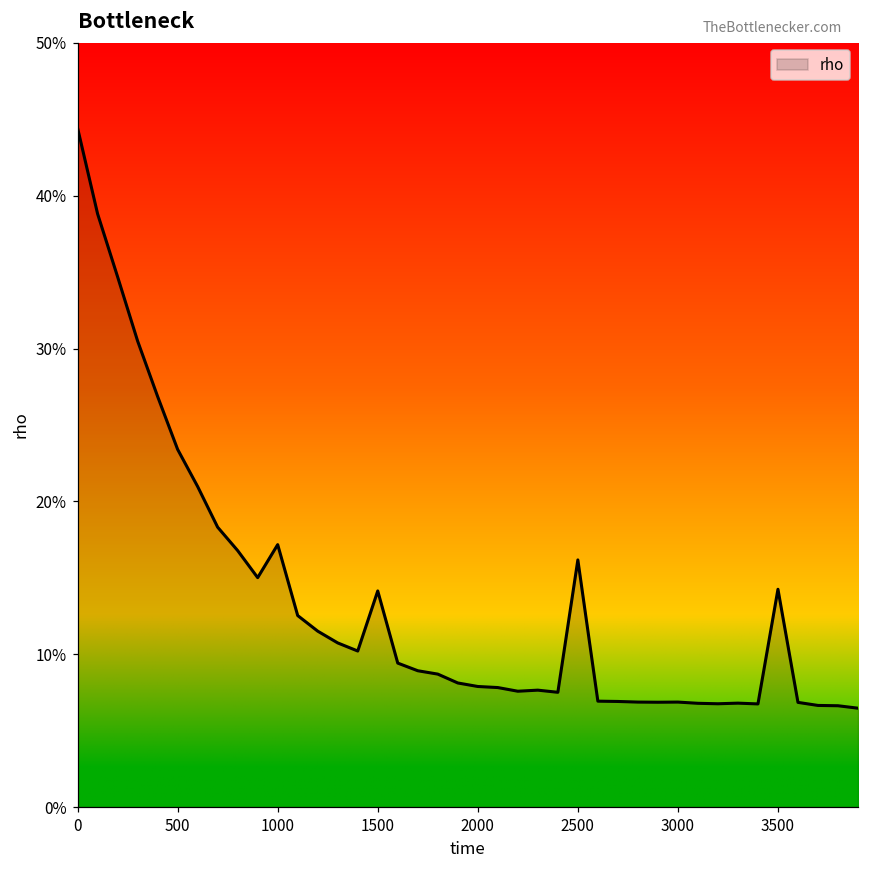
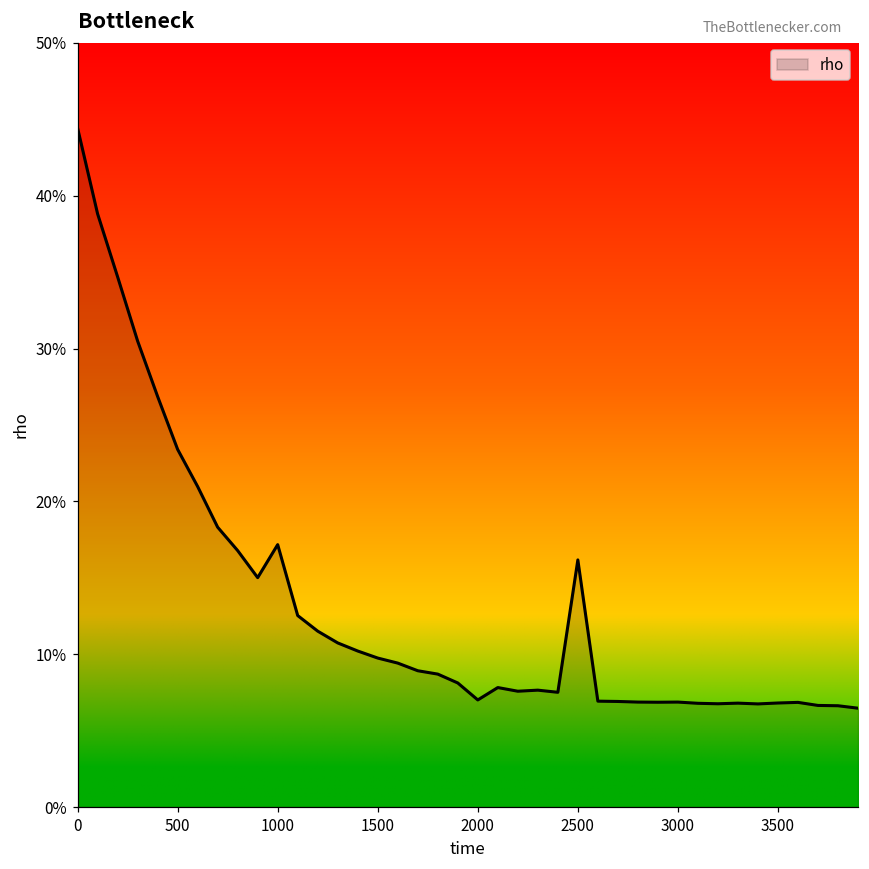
1500: 14.1% -> 9.8%
2000: 7.9% -> 7.0%
3500: 14.2% -> 6.8%
